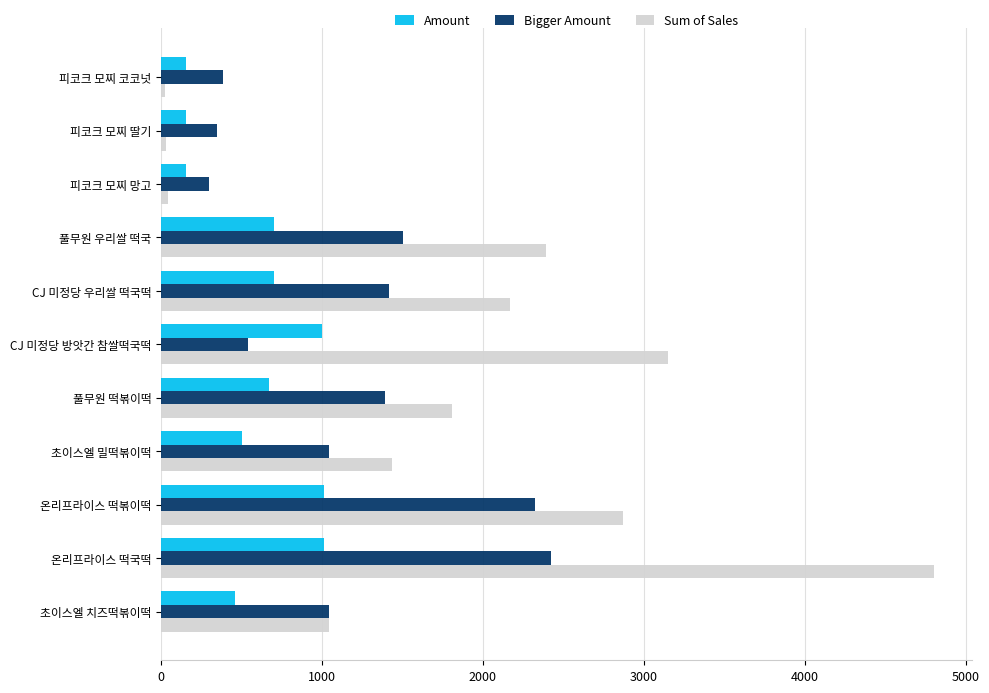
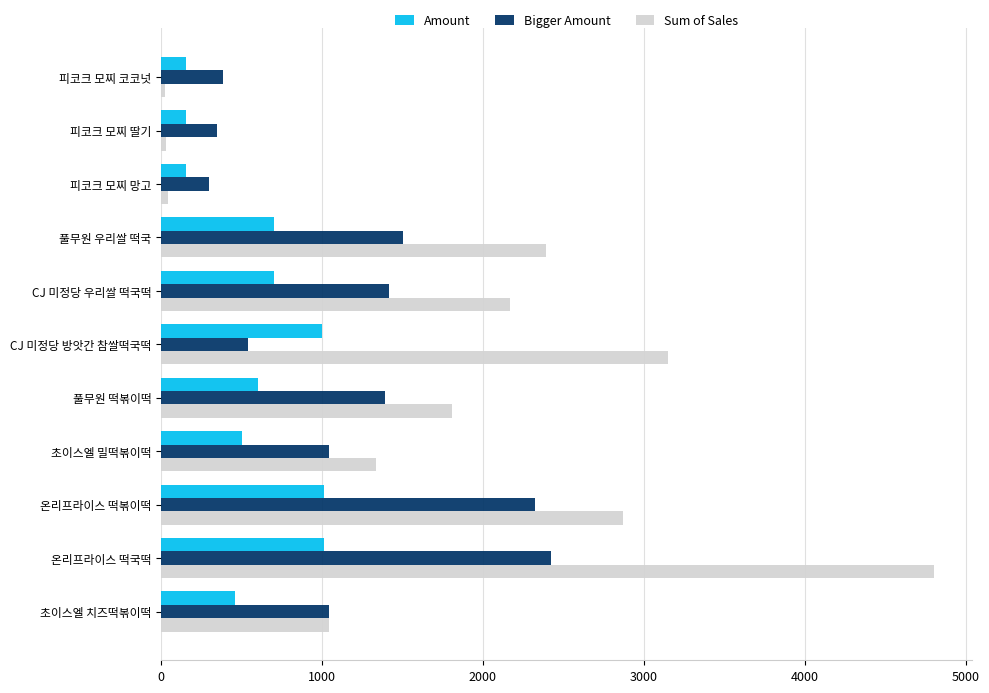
Amount, 풀무원 떡볶이떡: 670 -> 600
Sum of Sales, 초이스엘 밀떡볶이떡: 1440 -> 1340
